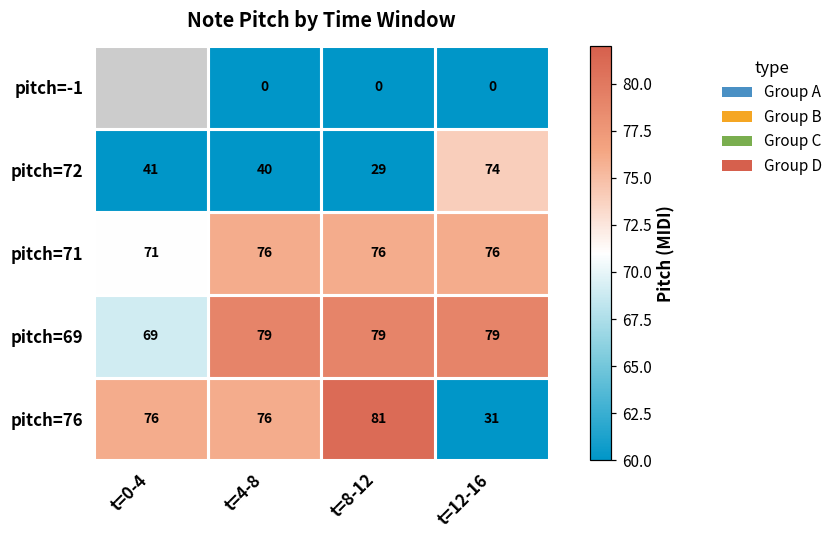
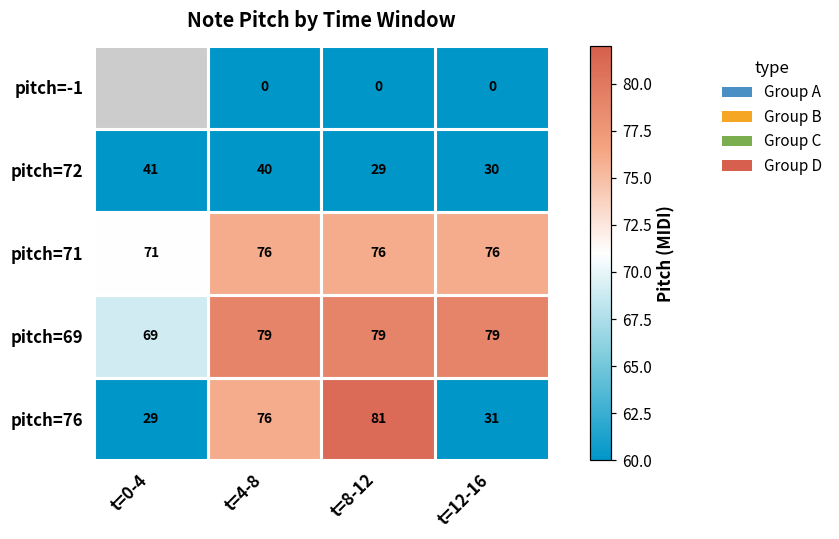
pitch=72, t=12-16: 74 -> 30
pitch=76, t=0-4: 76 -> 29
